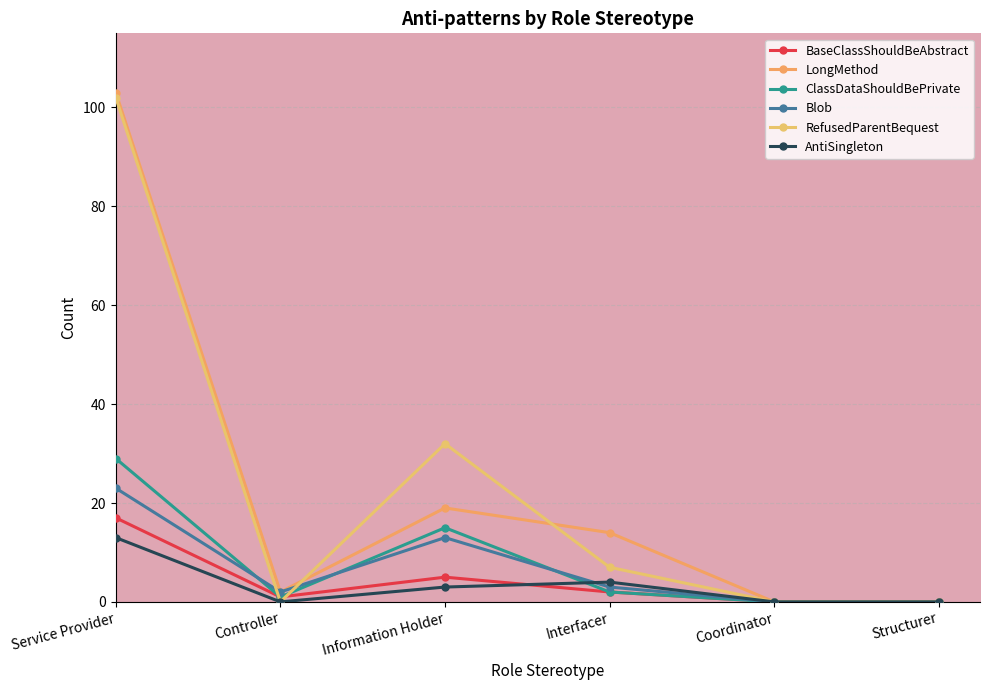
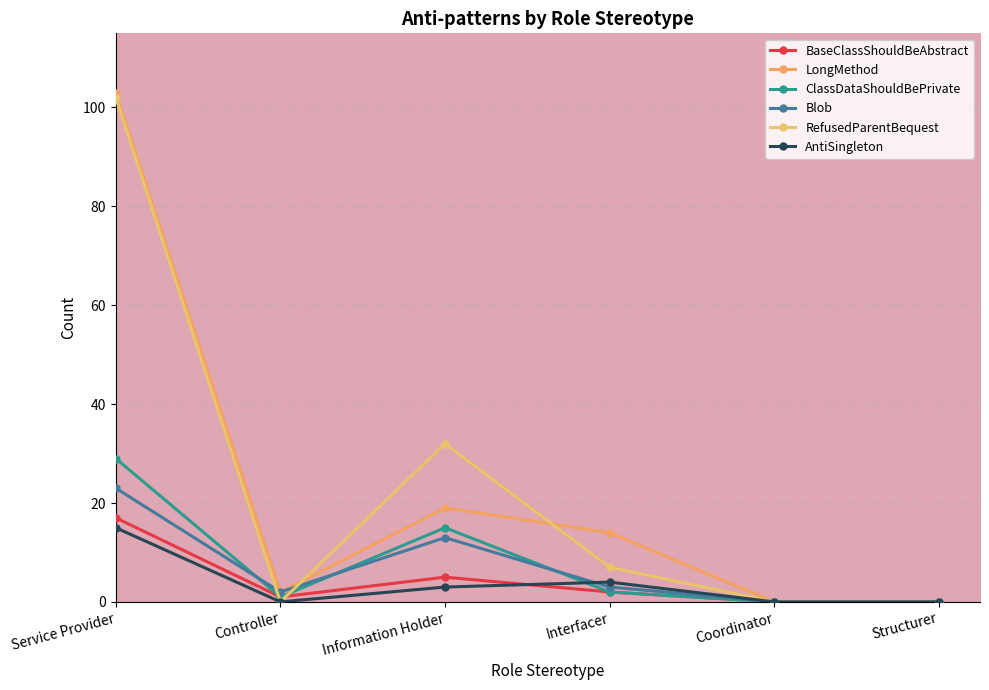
AntiSingleton, Service Provider: 13 -> 15
